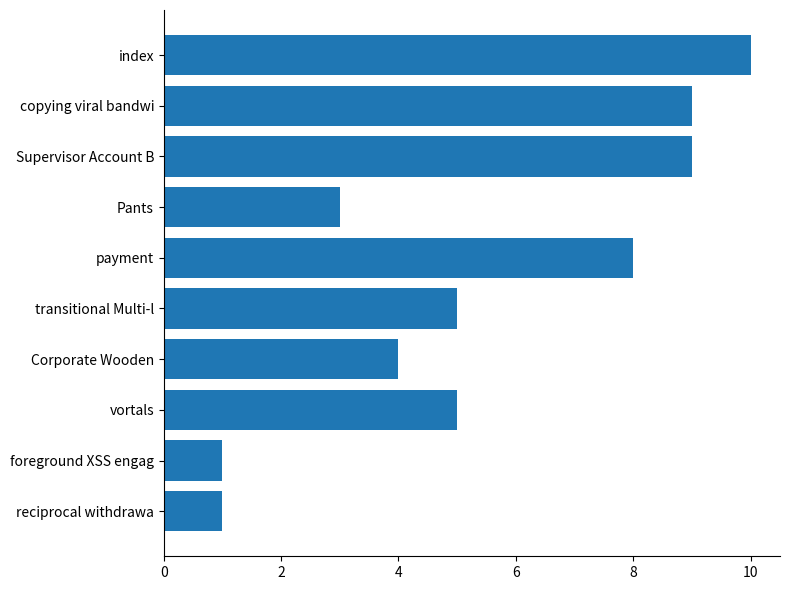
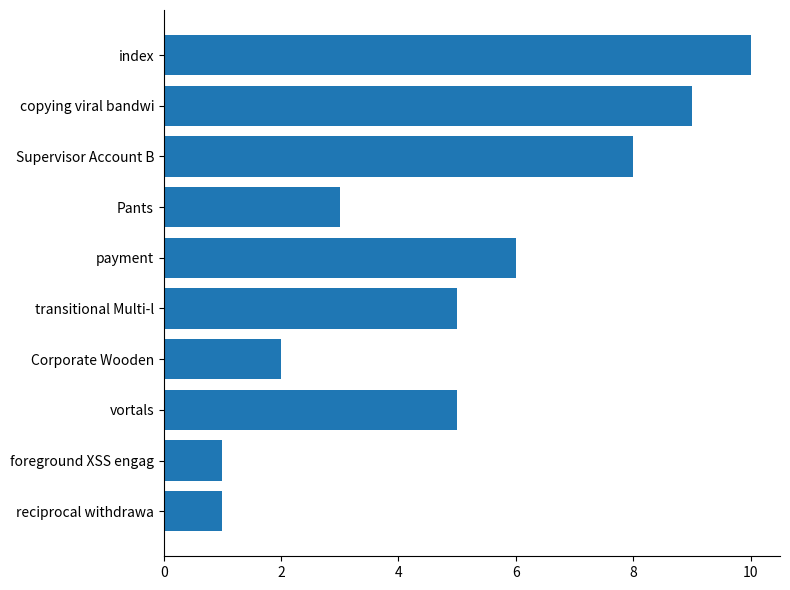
Supervisor Account B: 9 -> 8
payment: 8 -> 6
Corporate Wooden: 4 -> 2
